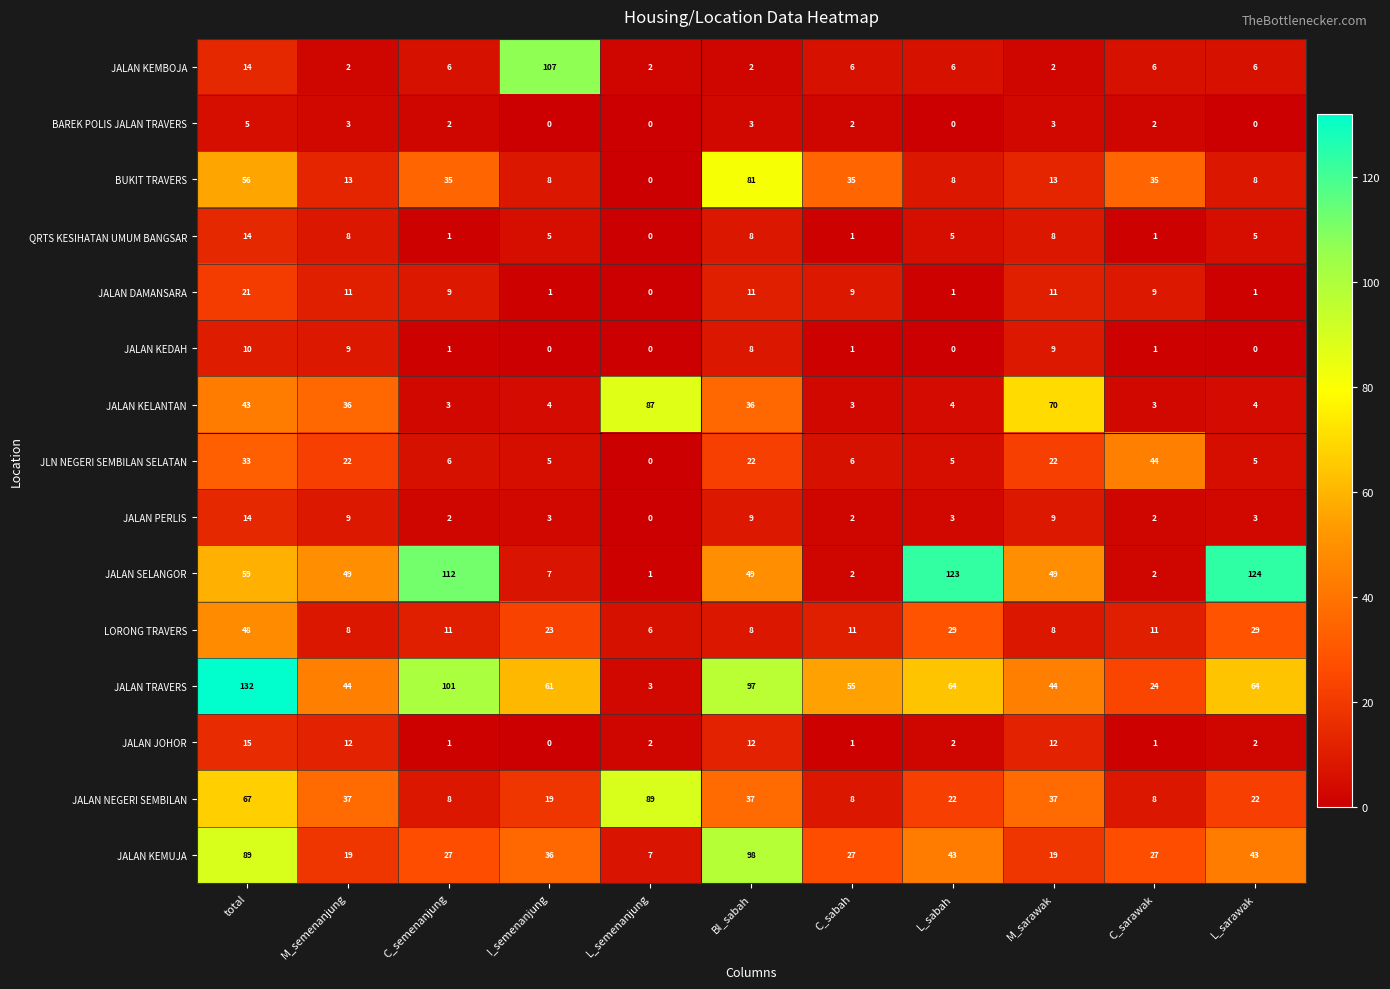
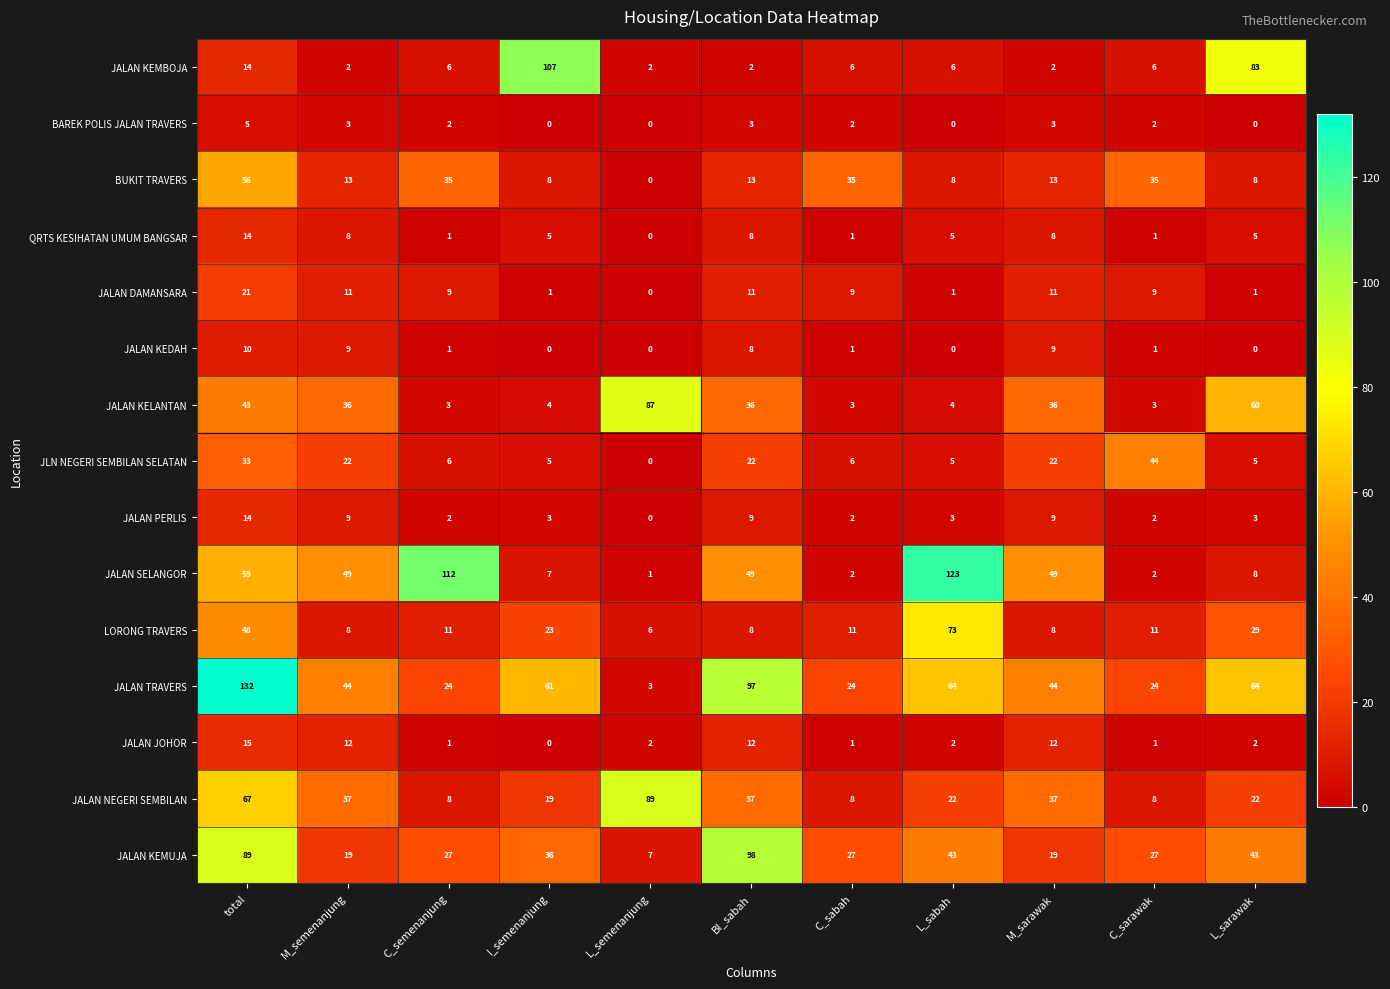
JALAN KEMBOJA, L_sarawak: 6 -> 83
BUKIT TRAVERS, BI_sabah: 81 -> 13
JALAN KELANTAN, M_sarawak: 70 -> 36
JALAN KELANTAN, L_sarawak: 4 -> 60
JALAN SELANGOR, L_sarawak: 124 -> 8
LORONG TRAVERS, L_sabah: 29 -> 73
JALAN TRAVERS, C_semenanjung: 101 -> 24
JALAN TRAVERS, C_sabah: 55 -> 24
